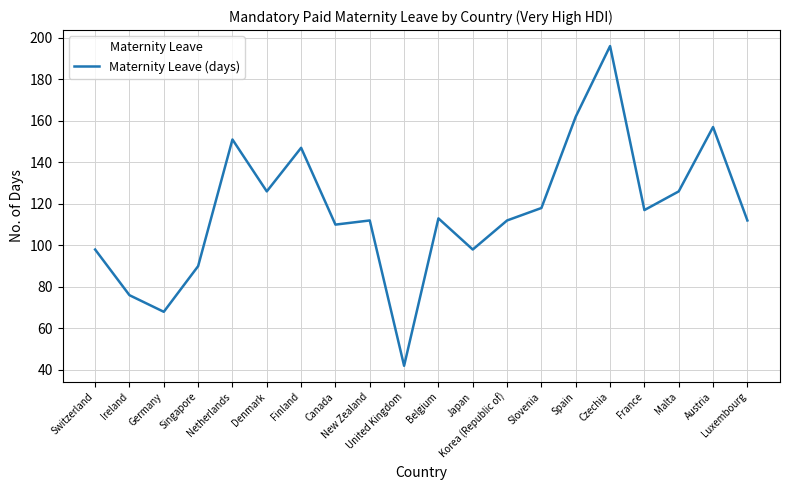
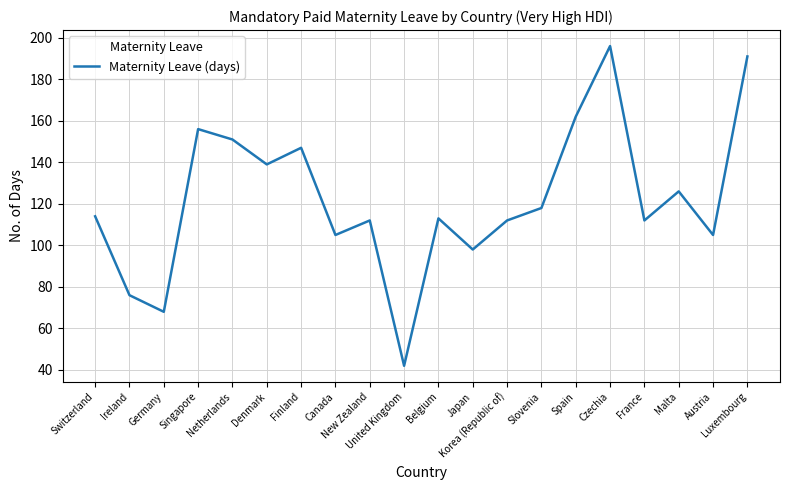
Switzerland: 98 -> 114
Singapore: 90 -> 156
Denmark: 126 -> 139
Canada: 110 -> 105
France: 117 -> 112
Austria: 157 -> 105
Luxembourg: 112 -> 191
